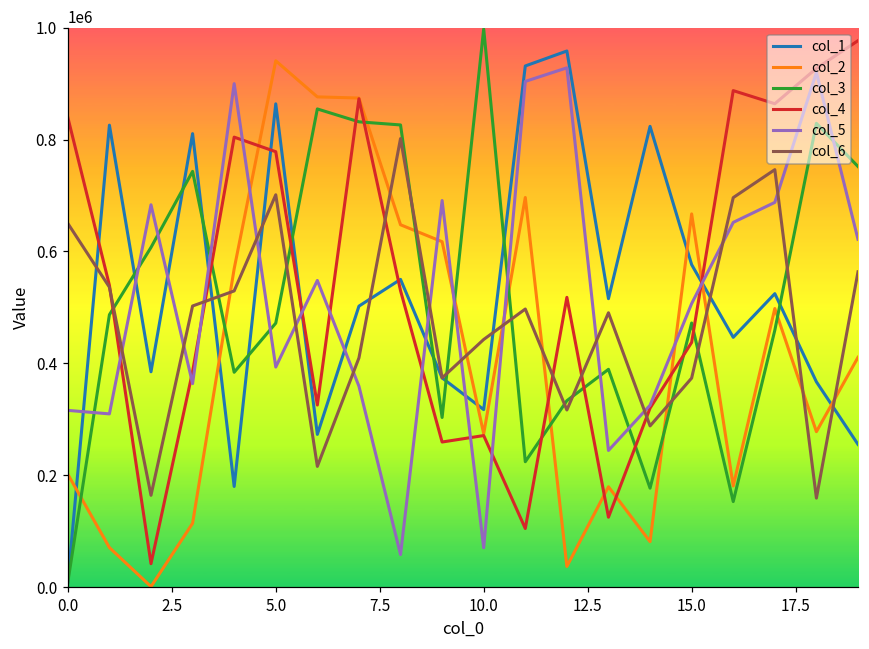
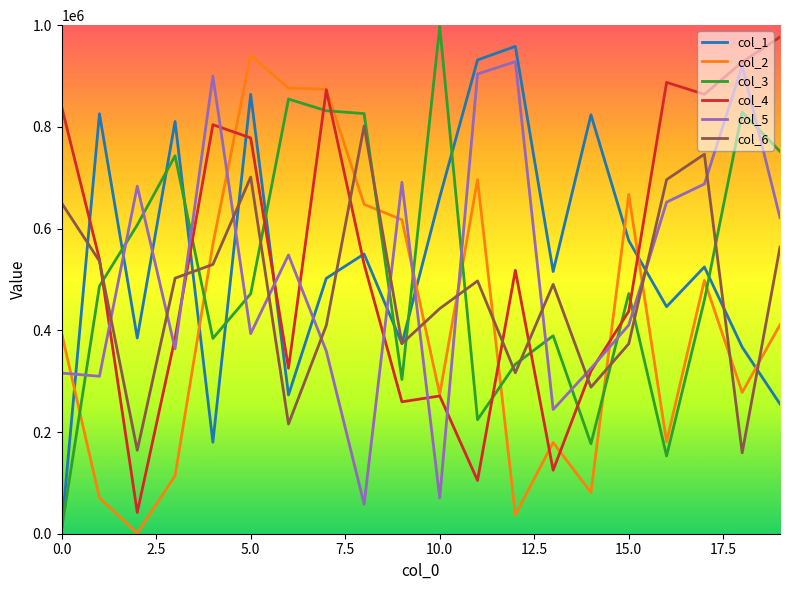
col_2, 0.0: 200000 -> 390000
col_1, 10.0: 320000 -> 660000
col_5, 15.0: 510000 -> 410000
